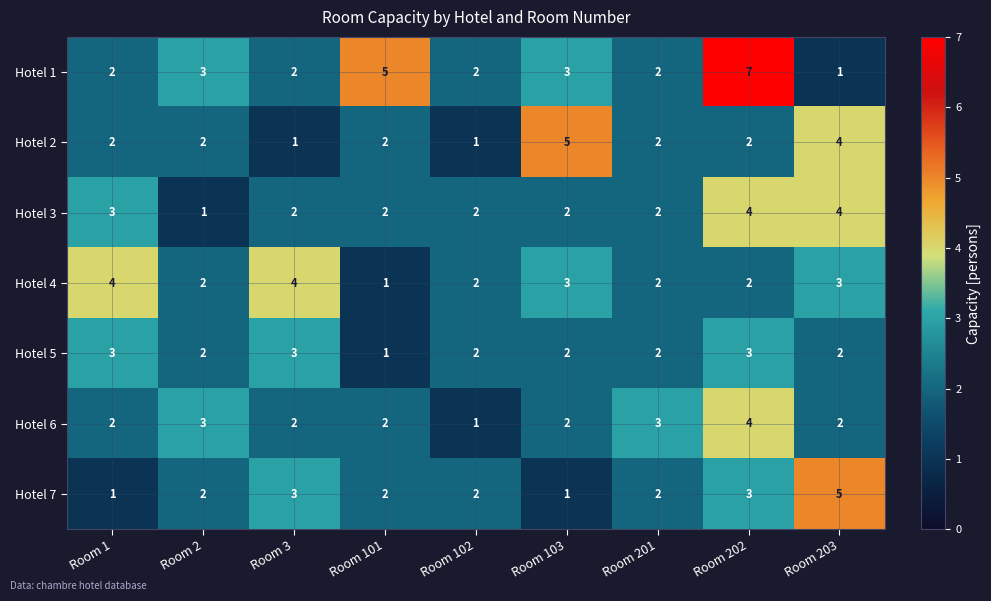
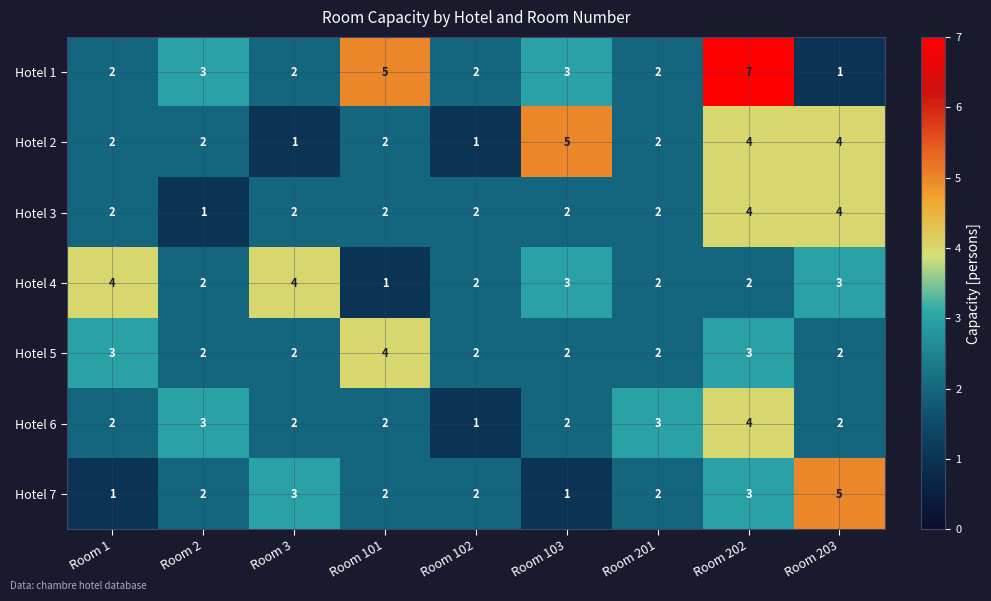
Hotel 2, Room 202: 2 -> 4
Hotel 3, Room 1: 3 -> 2
Hotel 5, Room 3: 3 -> 2
Hotel 5, Room 101: 1 -> 4
